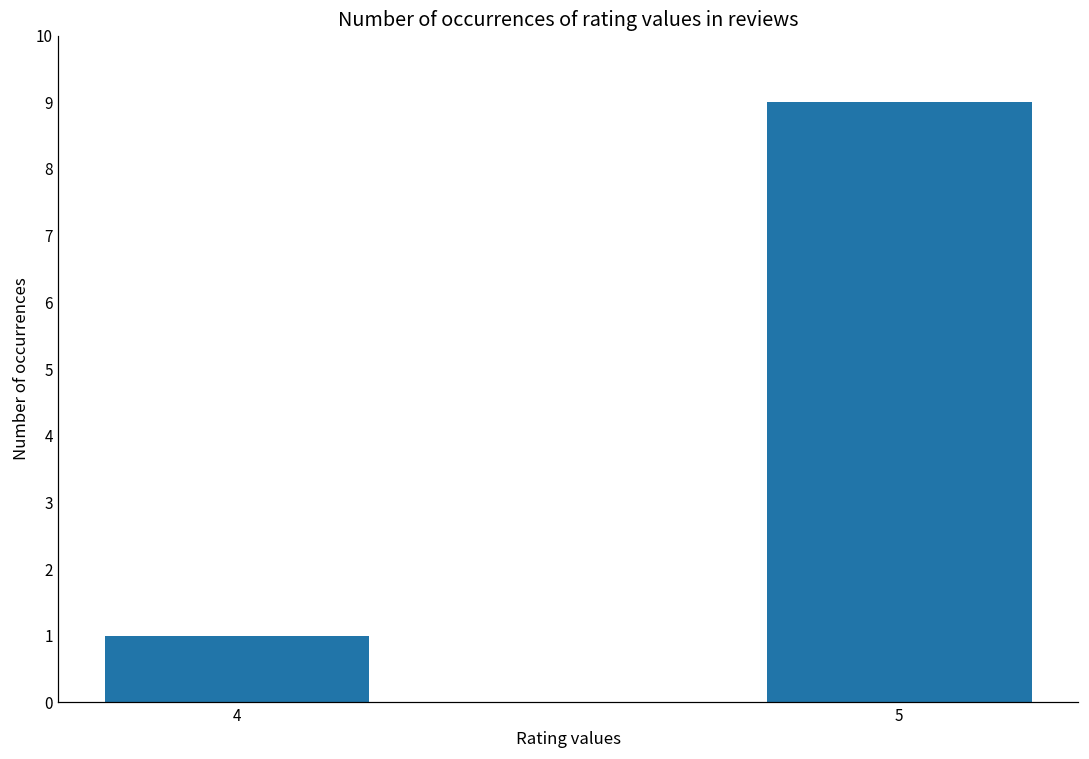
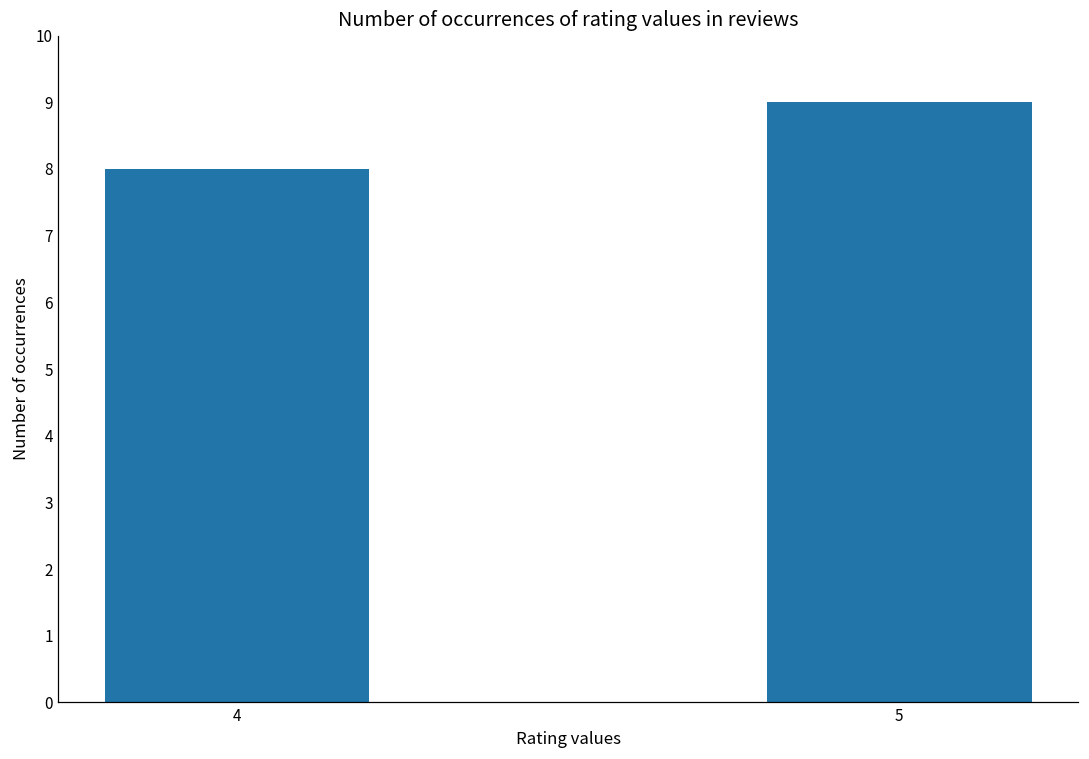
4: 1 -> 8
